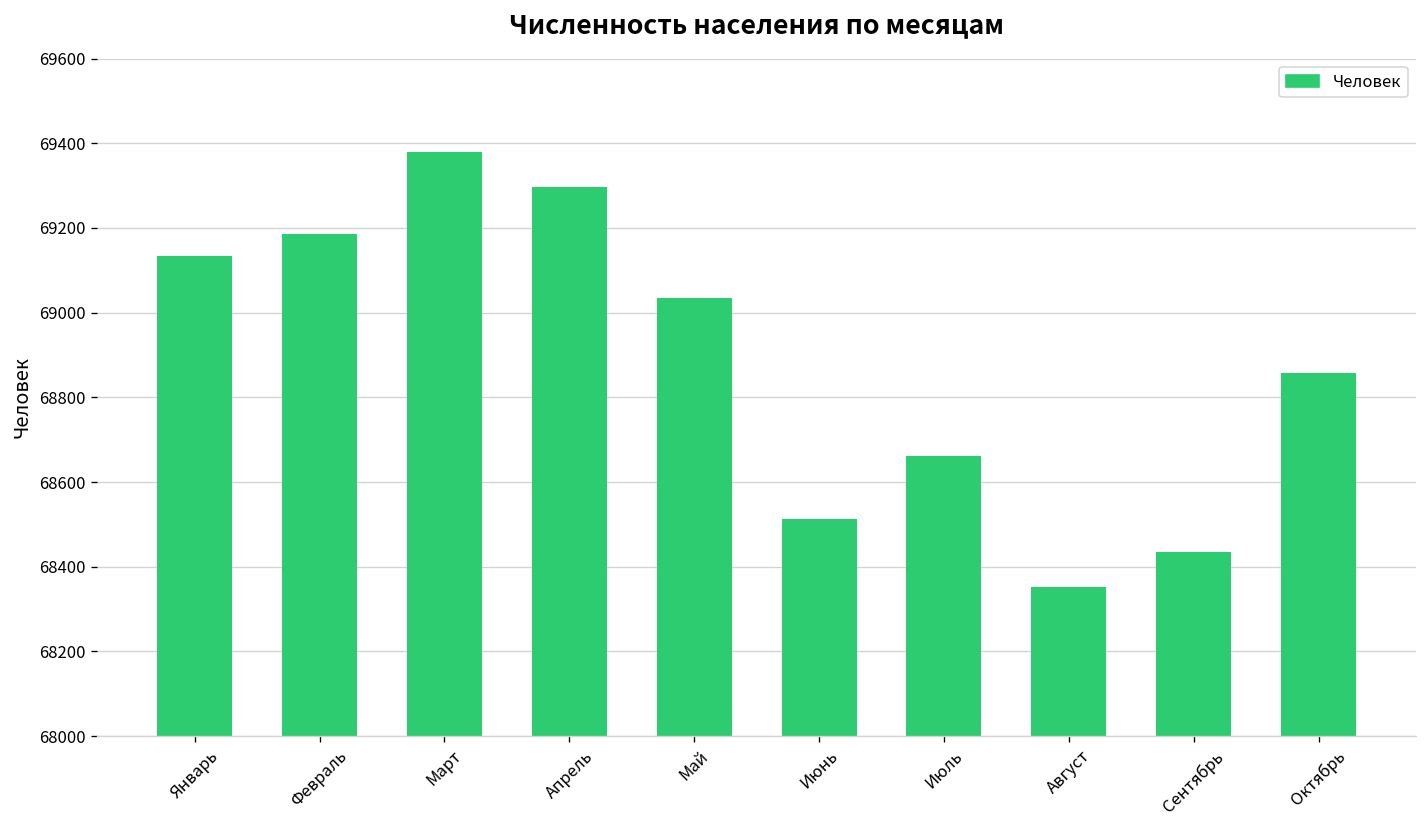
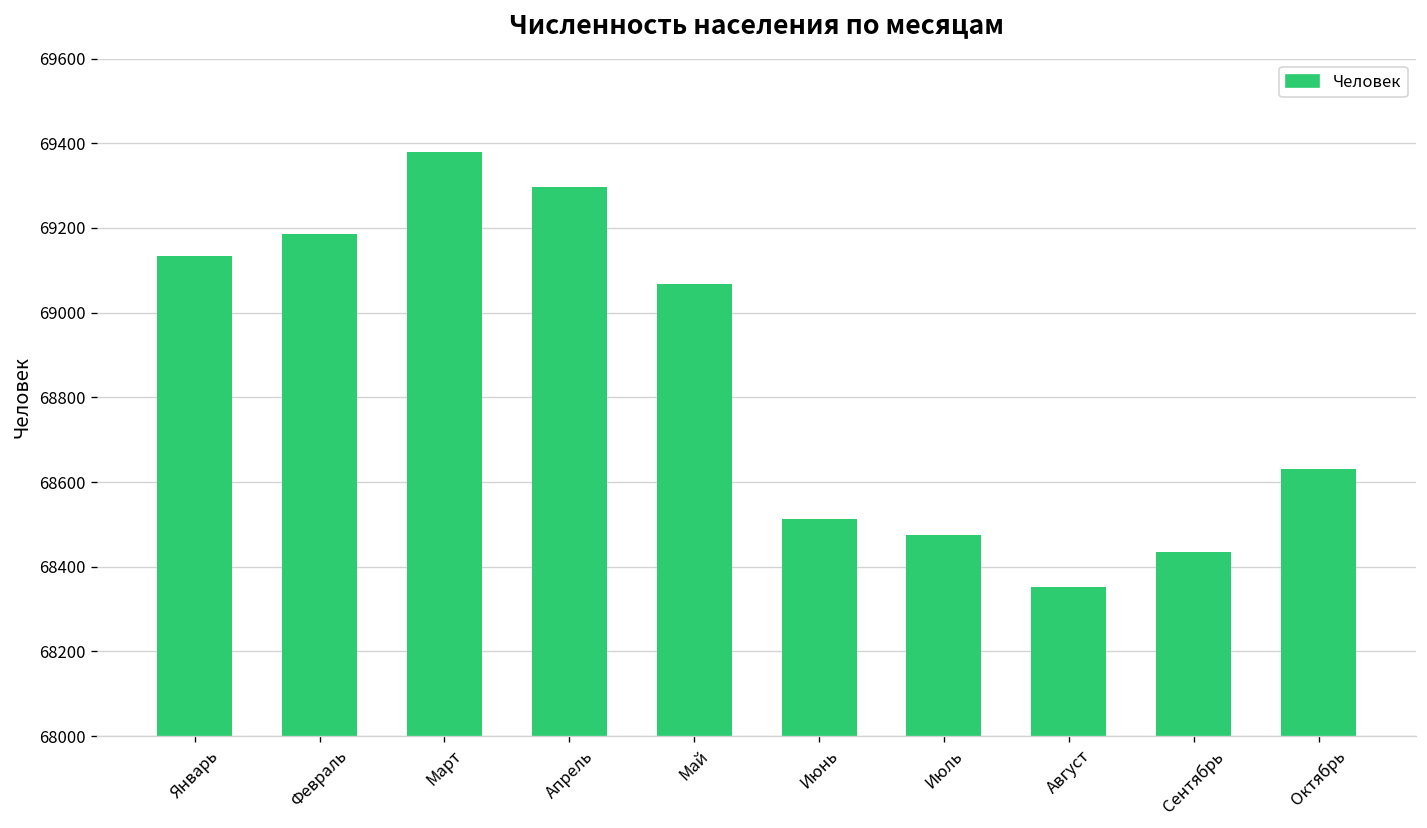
Май: 69030 -> 69070
Июль: 68660 -> 68480
Октябрь: 68860 -> 68630
